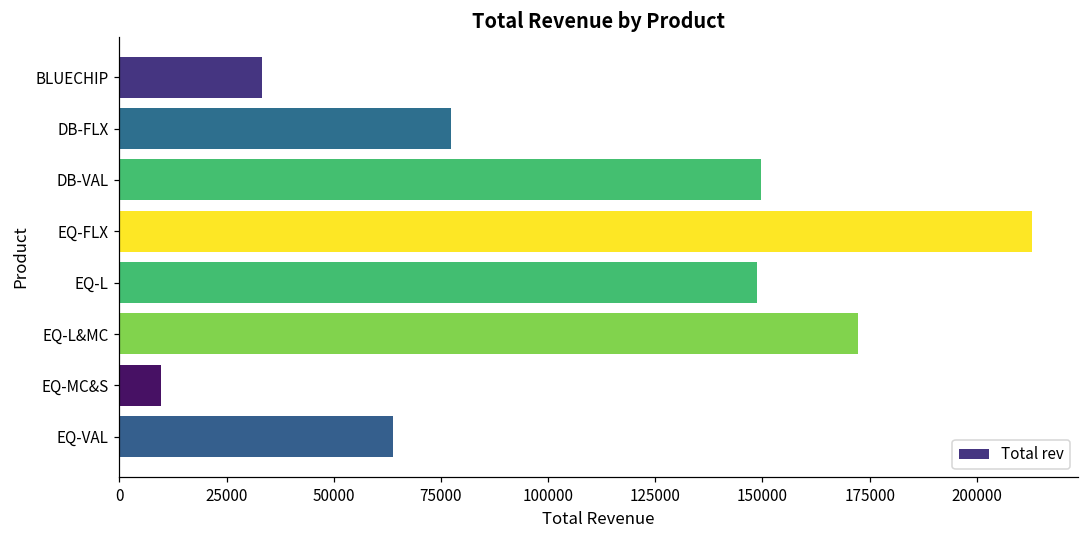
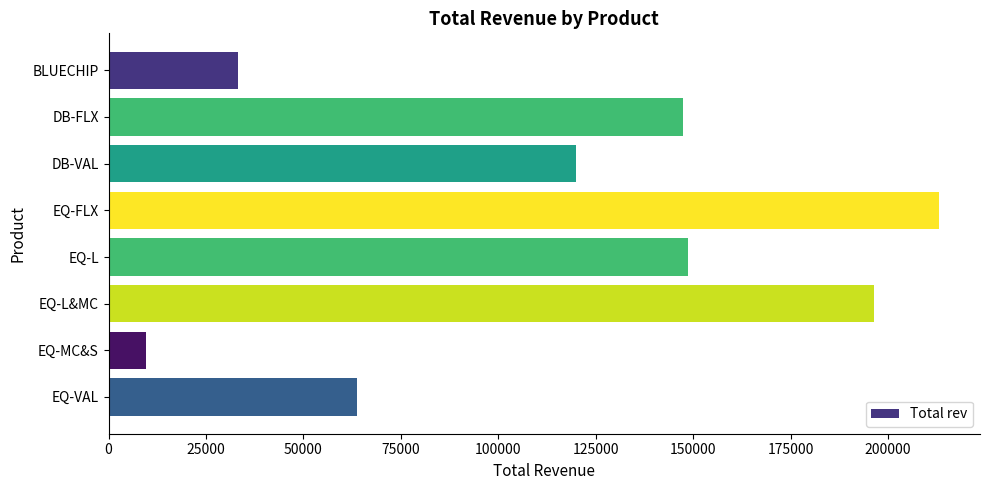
DB-FLX: 77000 -> 147000
DB-VAL: 150000 -> 120000
EQ-L&MC: 172000 -> 196000
